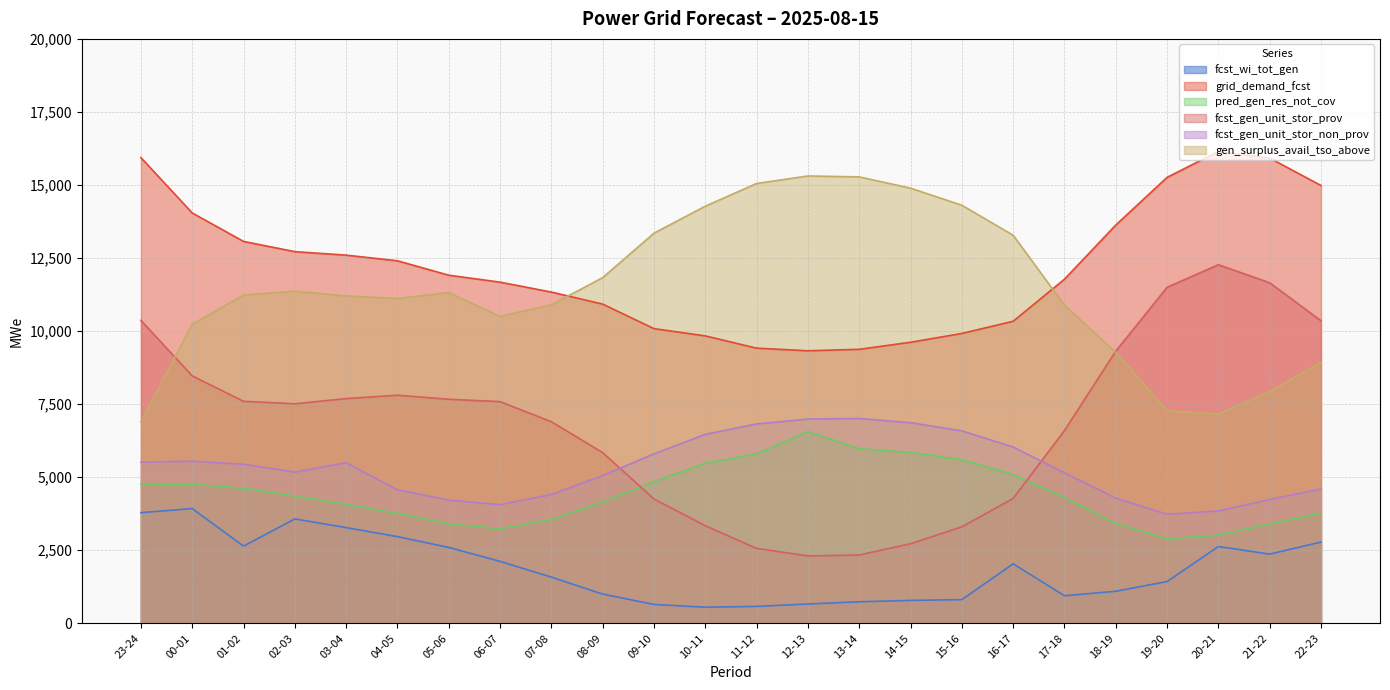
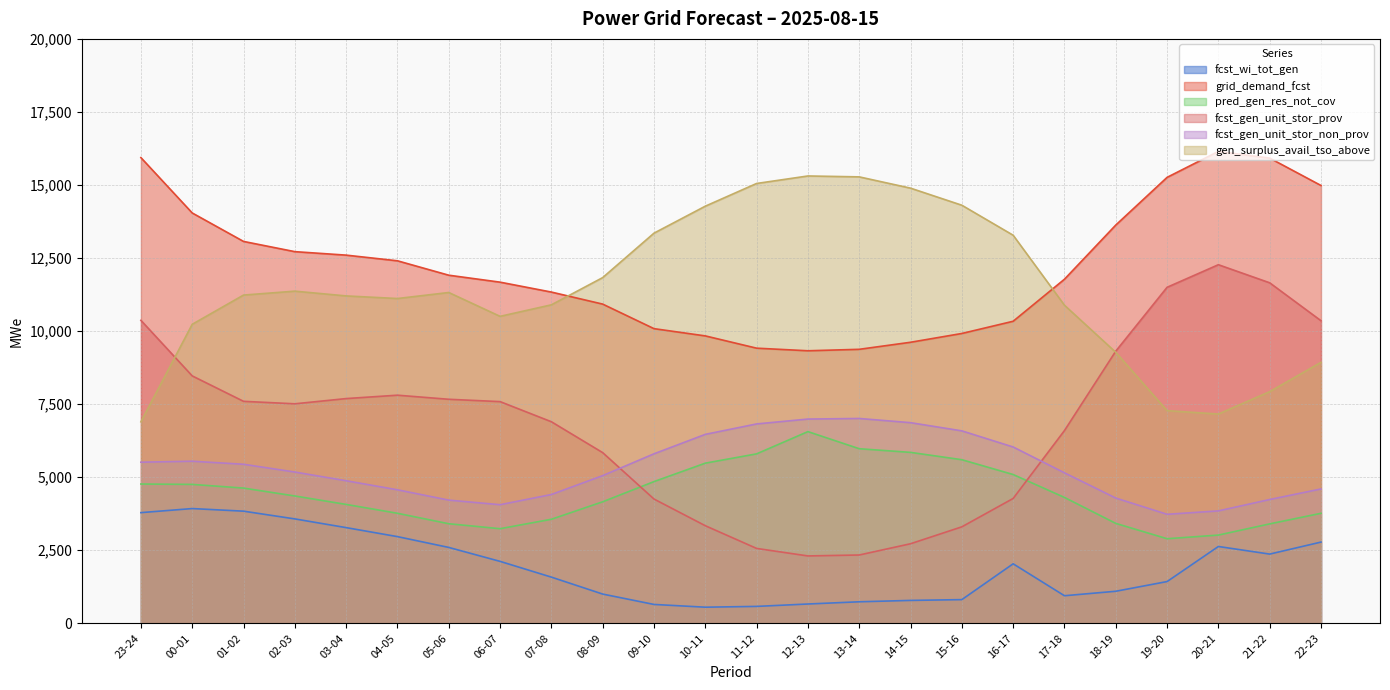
fcst_wi_tot_gen, 01-02: 2,600 -> 3,800
fcst_gen_unit_stor_non_prov, 03-04: 5,500 -> 4,900
